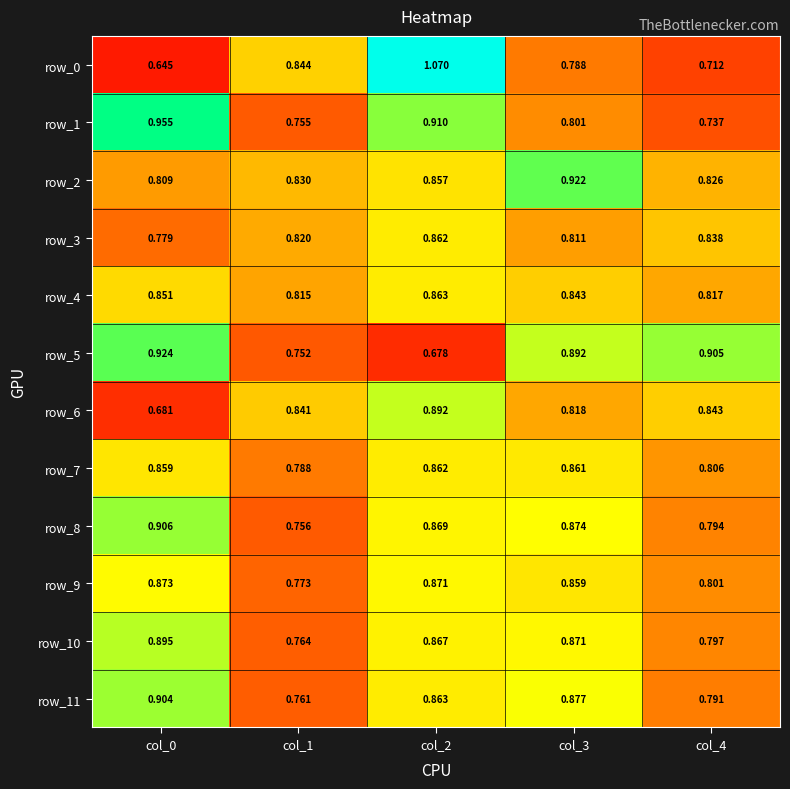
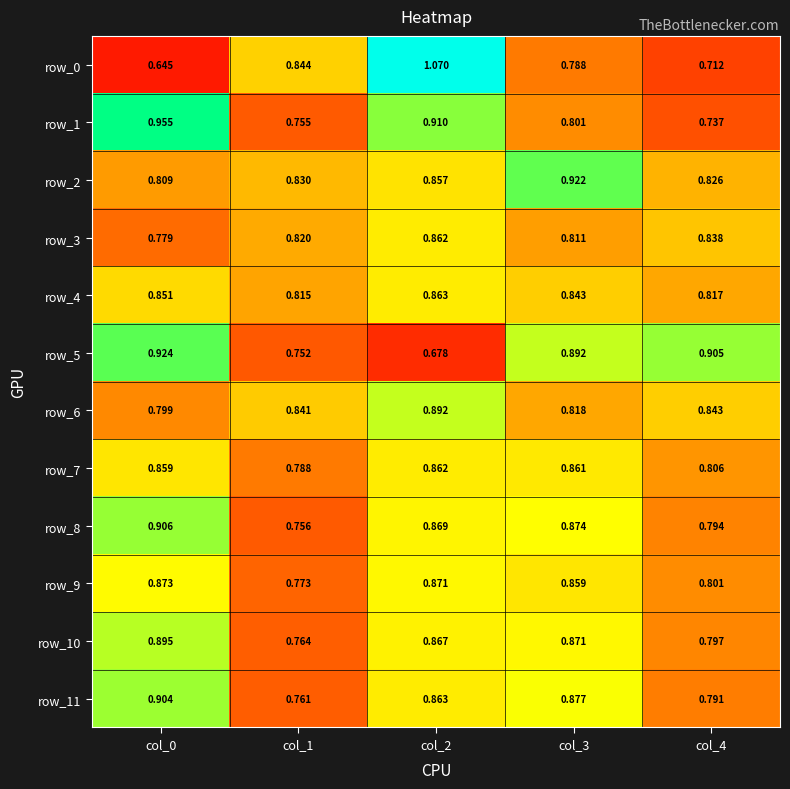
row_6, col_0: 0.681 -> 0.799
